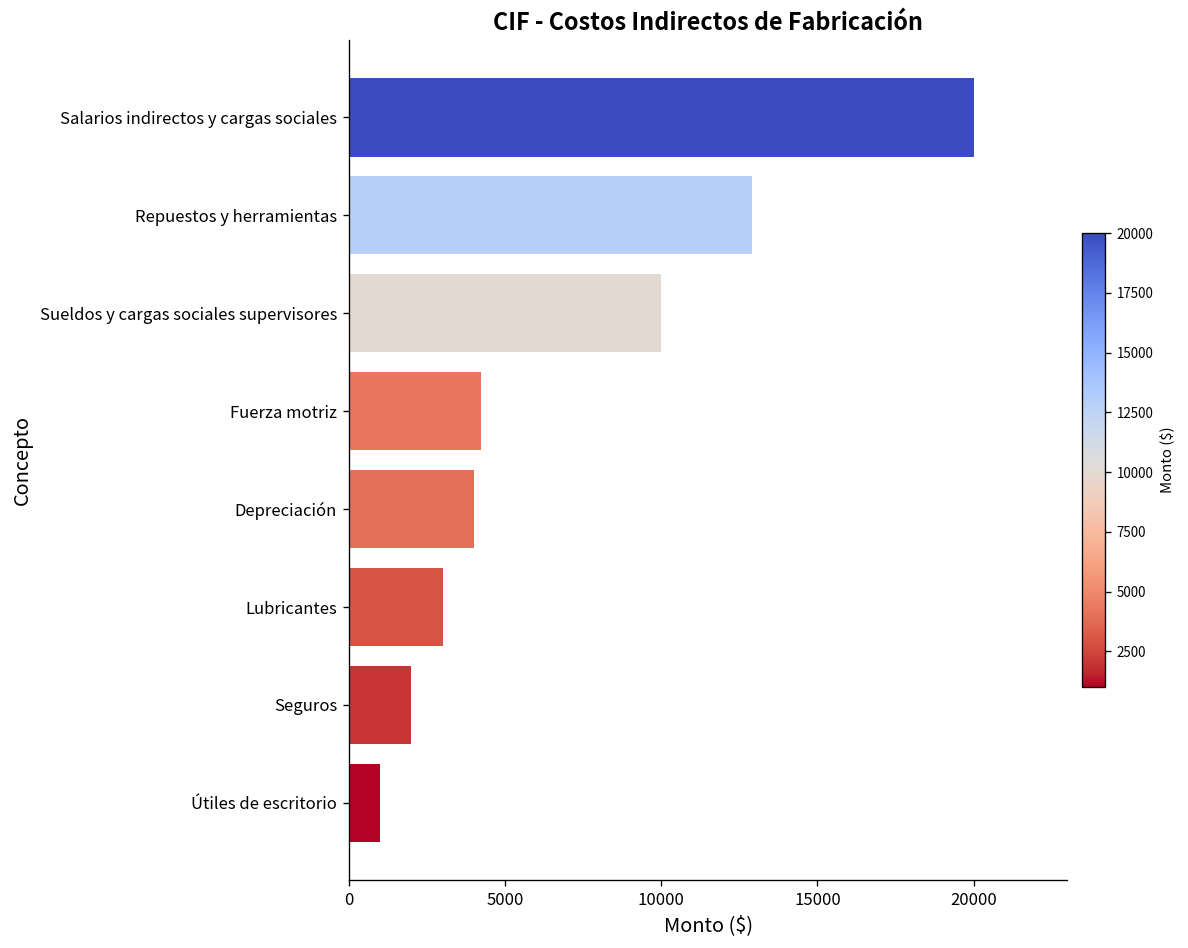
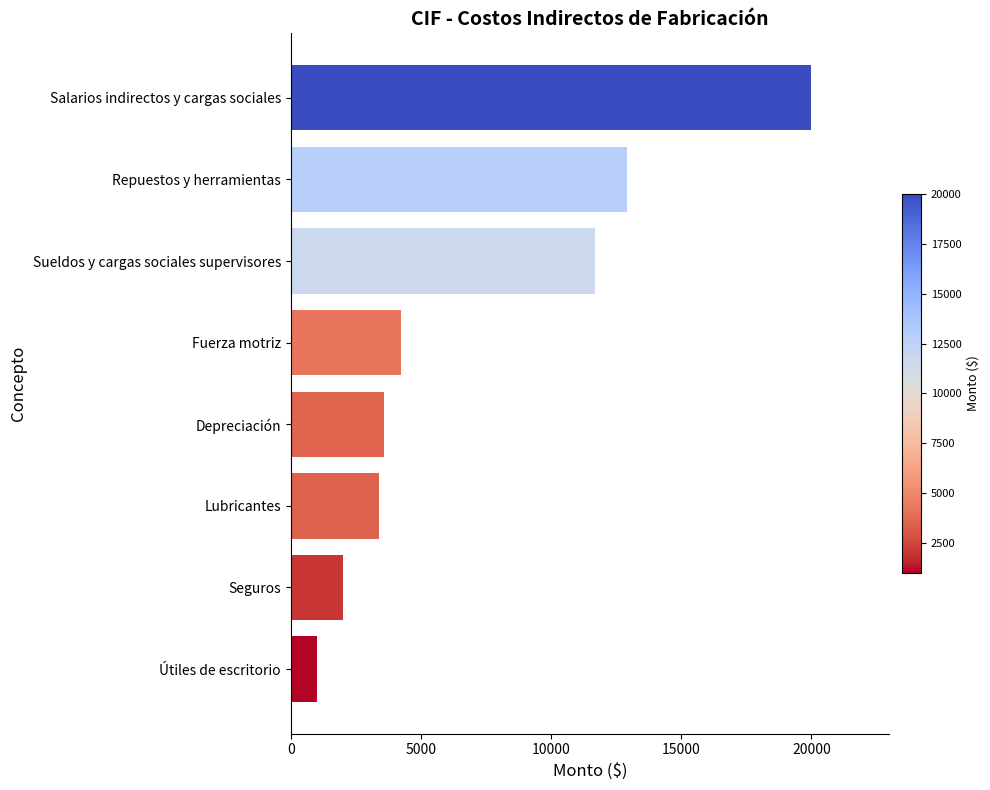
Sueldos y cargas sociales supervisores: 10000 -> 11700
Depreciación: 4000 -> 3600
Lubricantes: 3000 -> 3400
